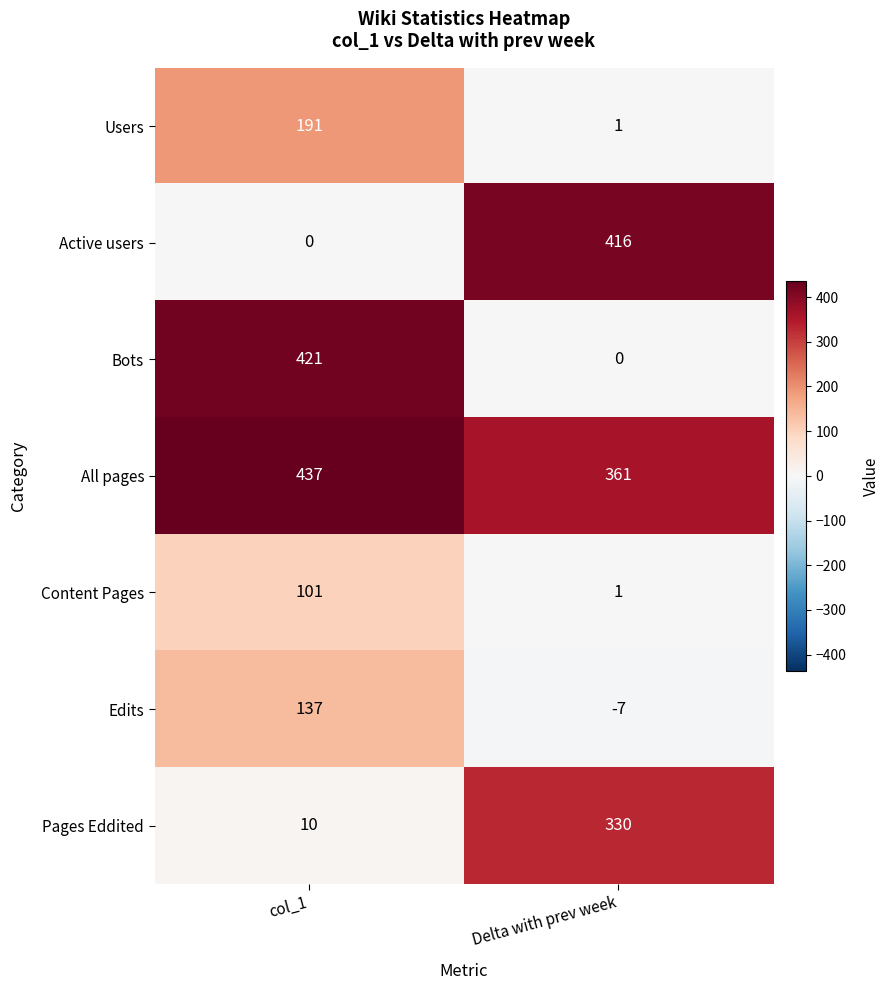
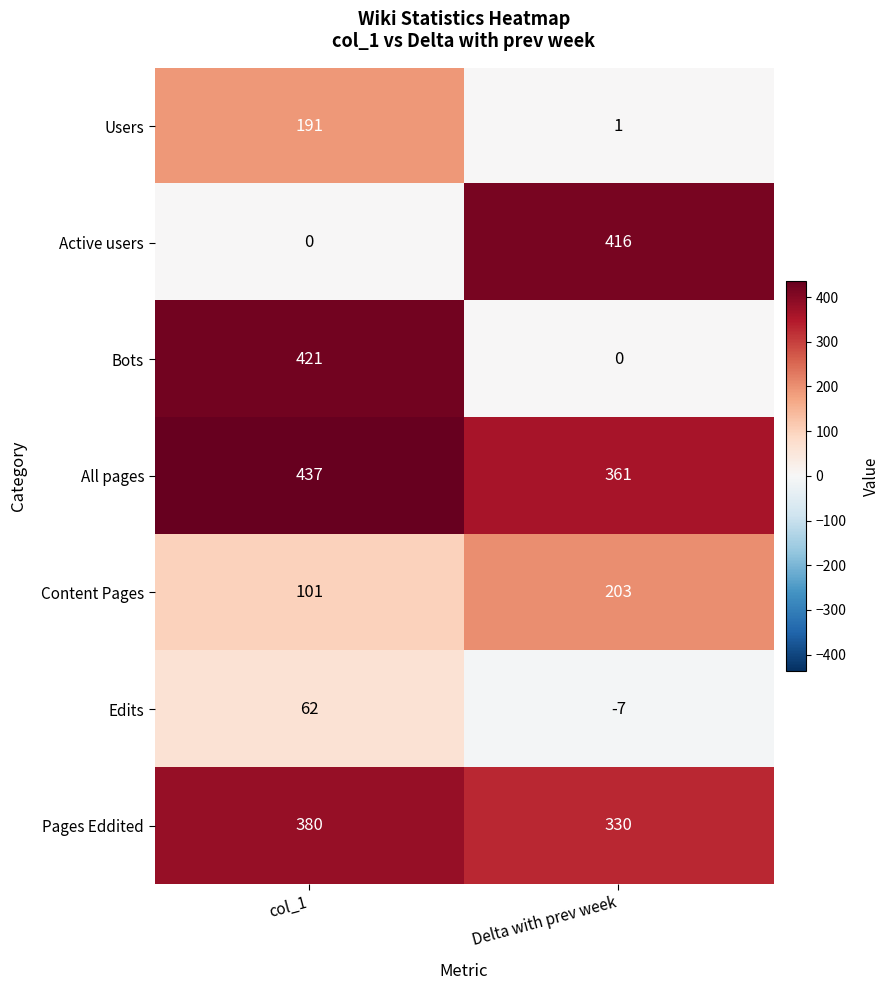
Content Pages, Delta with prev week: 1 -> 203
Edits, col_1: 137 -> 62
Pages Eddited, col_1: 10 -> 380
